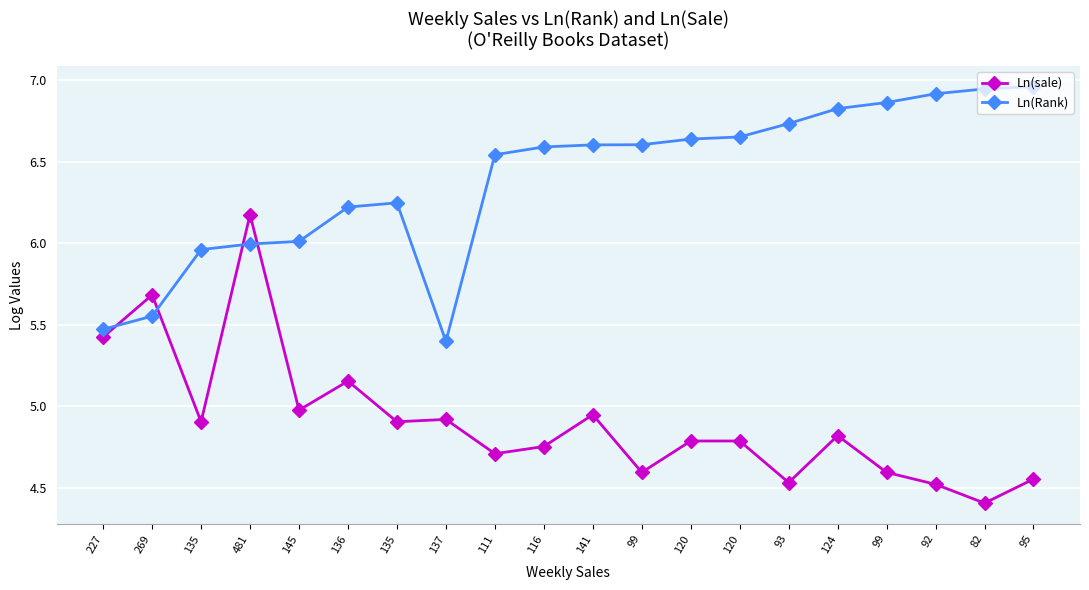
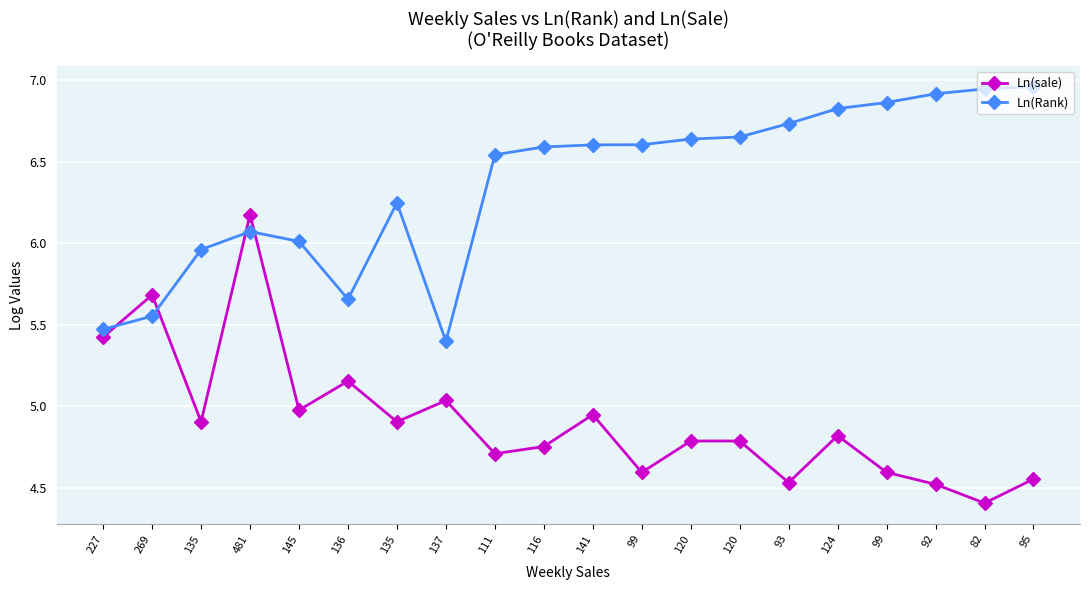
Ln(Rank), 481: 6.00 -> 6.07
Ln(Rank), 136: 6.22 -> 5.66
Ln(sale), 137: 4.92 -> 5.04
